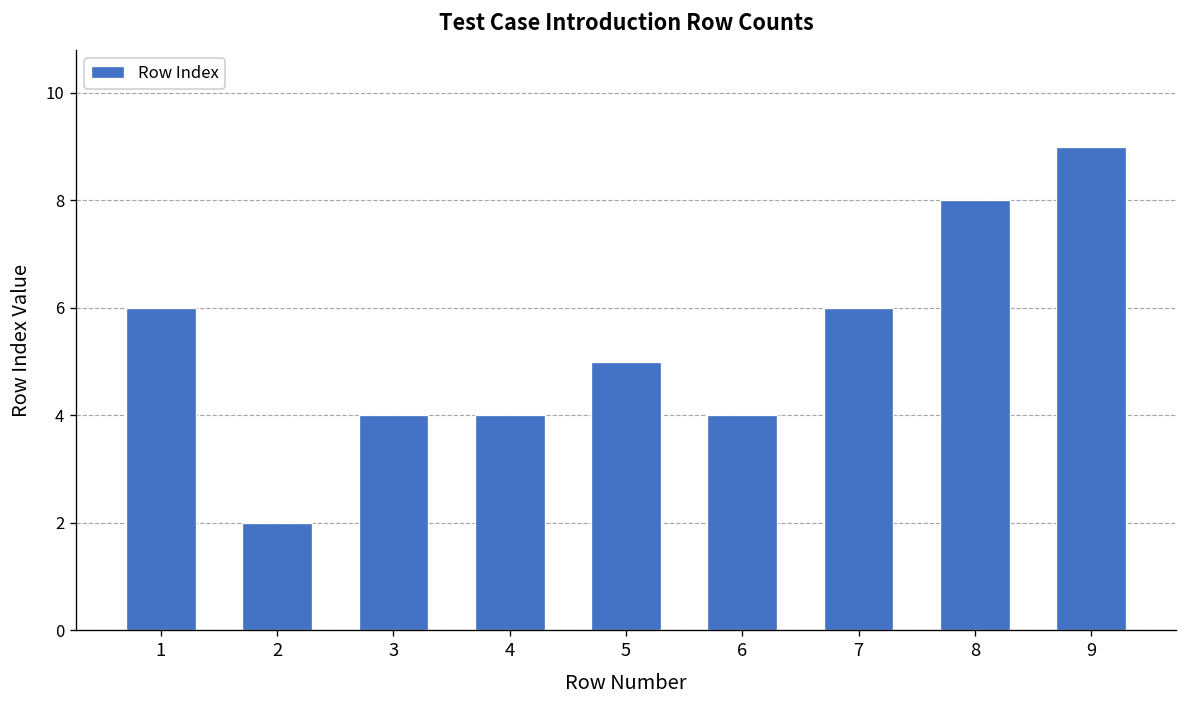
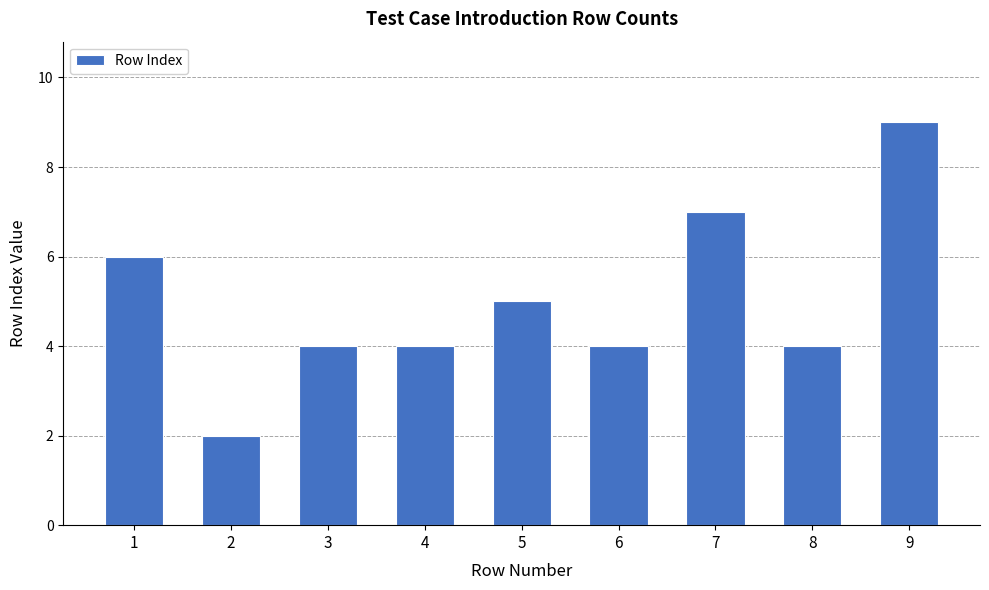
7: 6 -> 7
8: 8 -> 4
